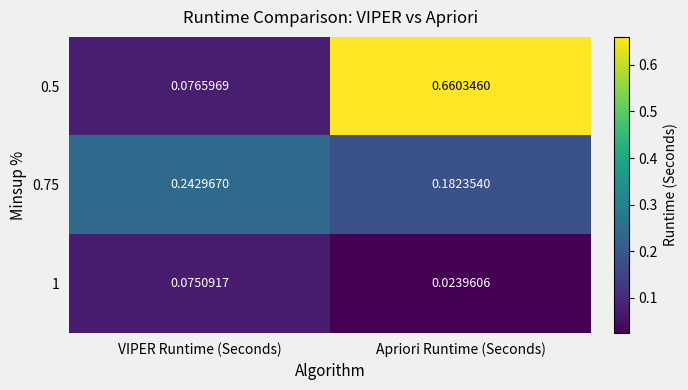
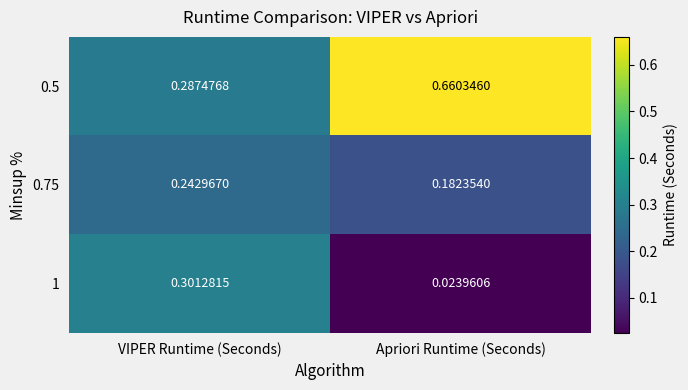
0.5, VIPER Runtime (Seconds): 0.0765969 -> 0.2874768
1, VIPER Runtime (Seconds): 0.0750917 -> 0.3012815
